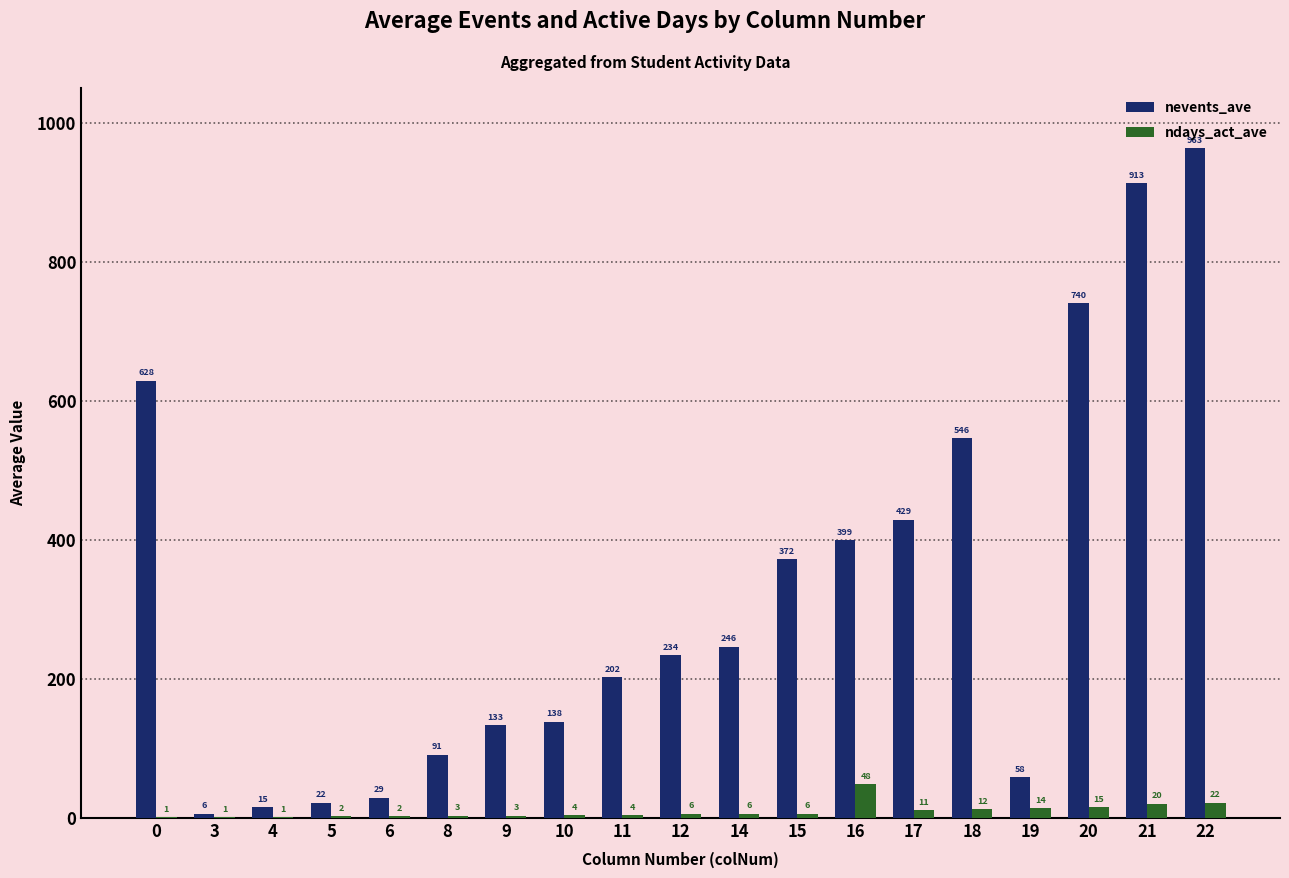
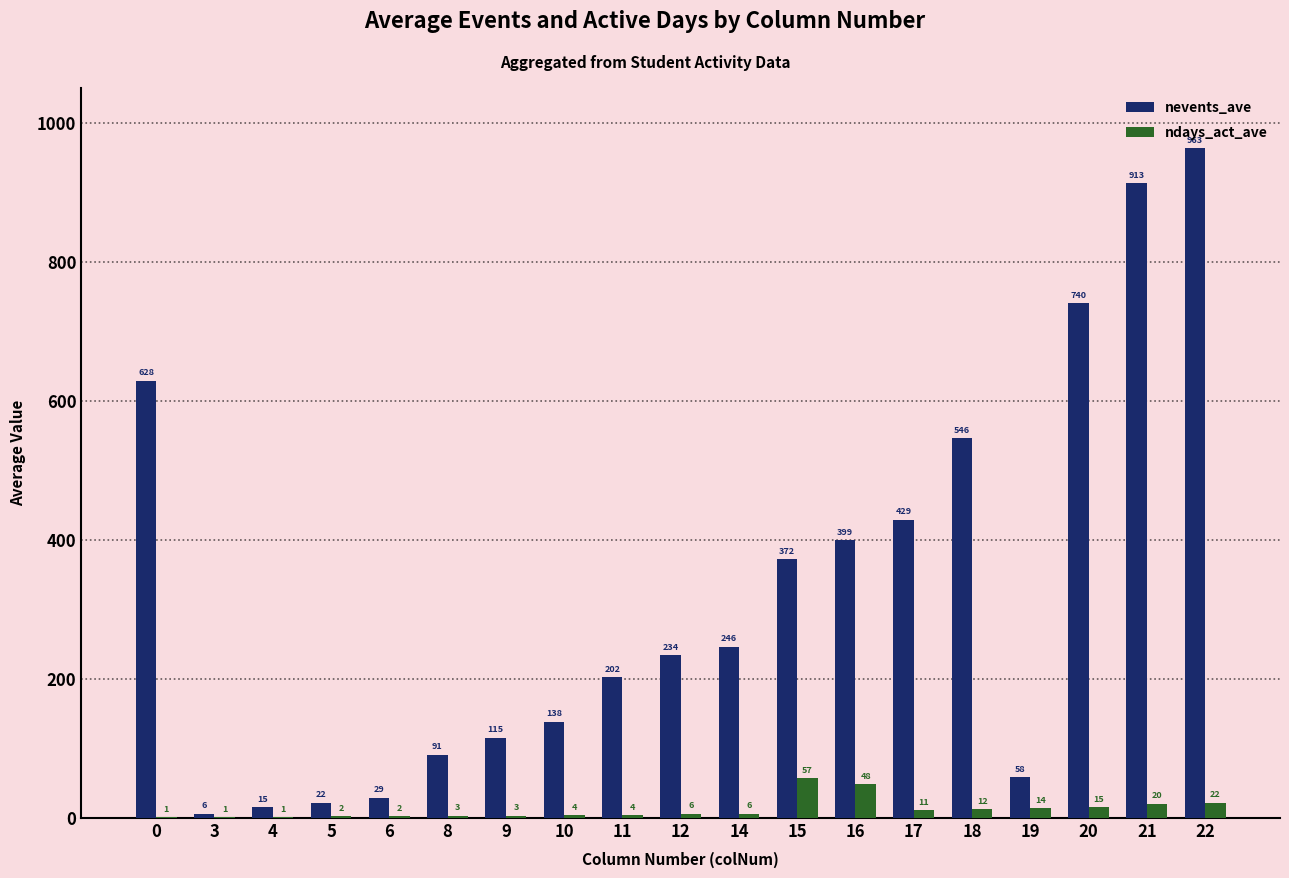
nevents_ave, 9: 133 -> 115
ndays_act_ave, 15: 6 -> 57
